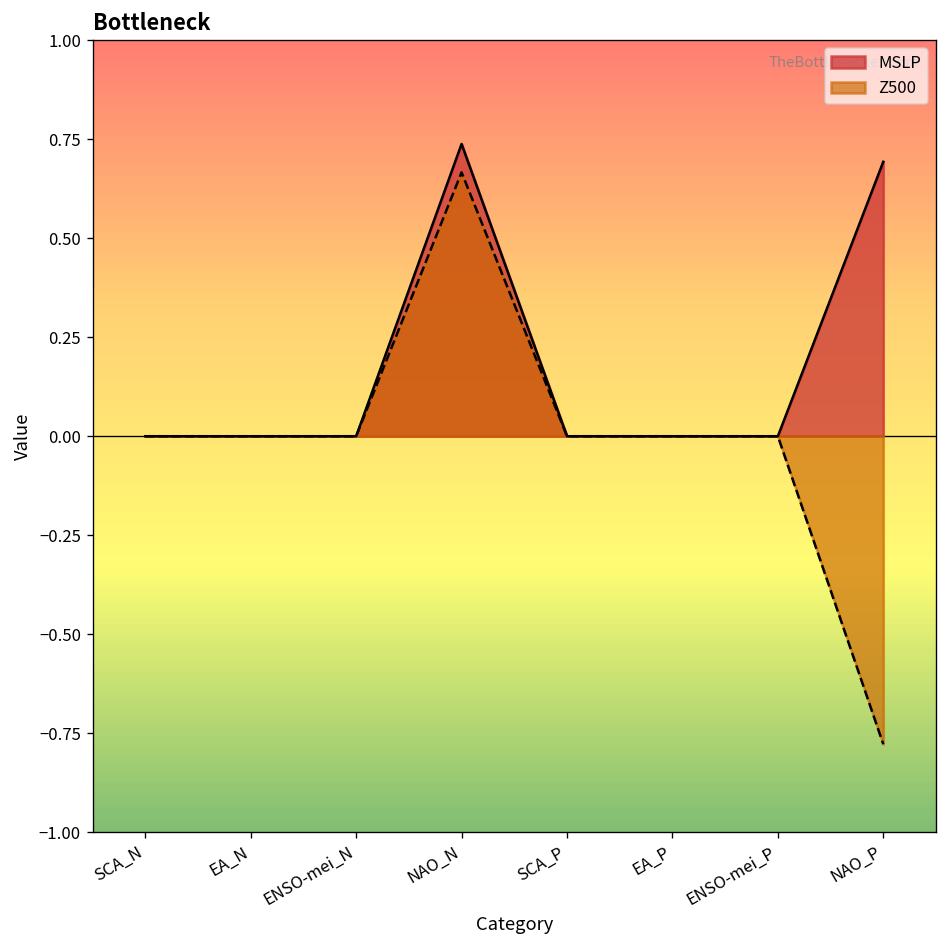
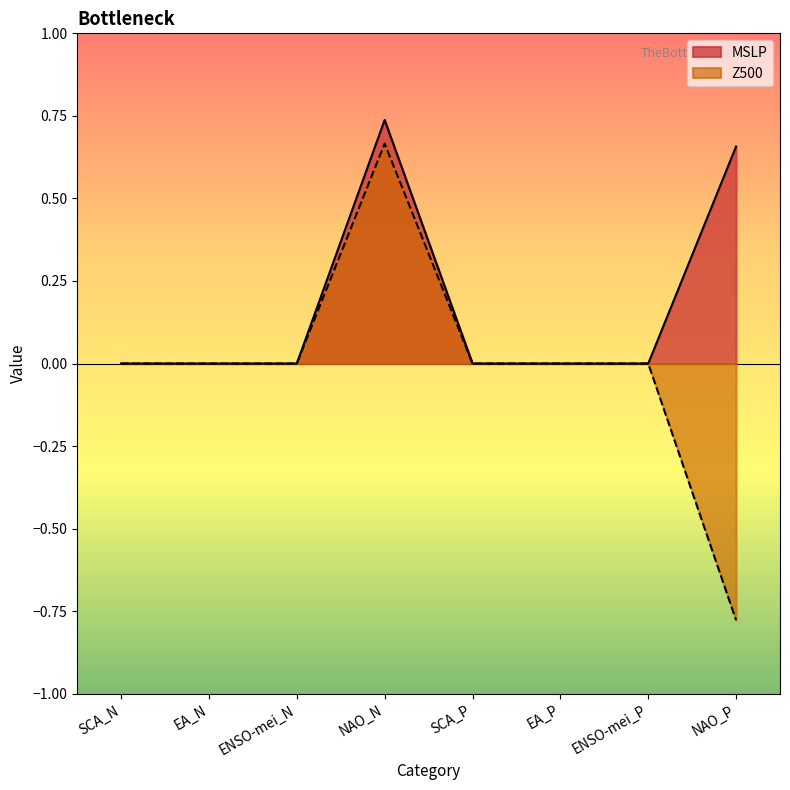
MSLP, NAO_P: 0.69 -> 0.66
